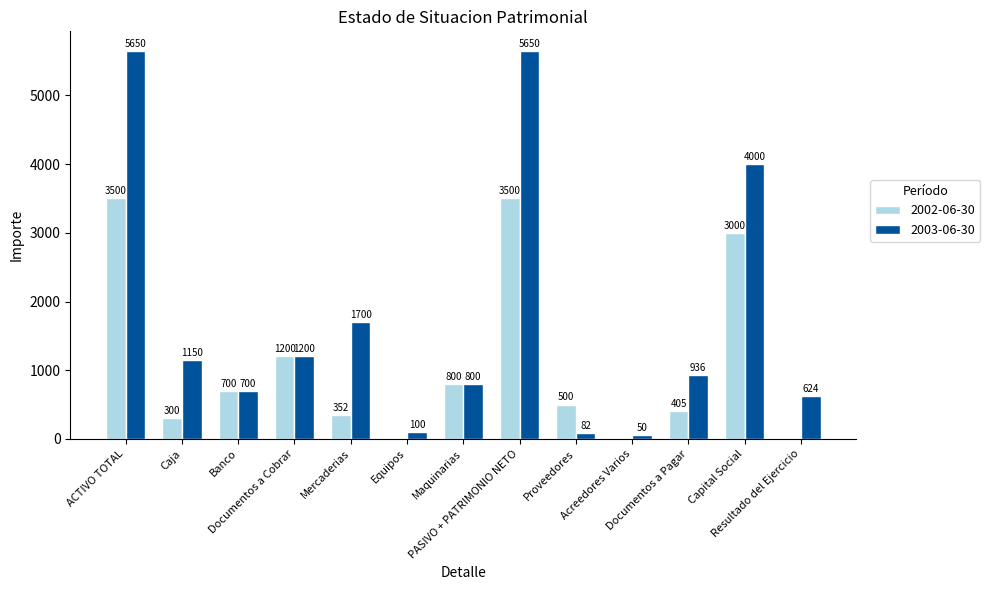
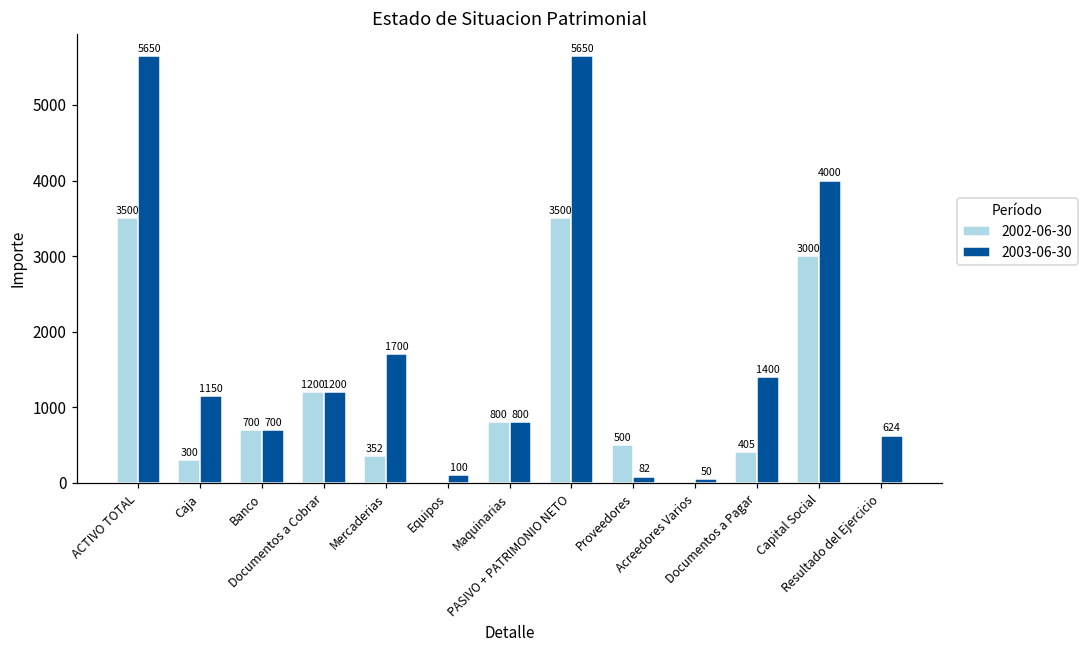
2003-06-30, Documentos a Pagar: 936 -> 1400
